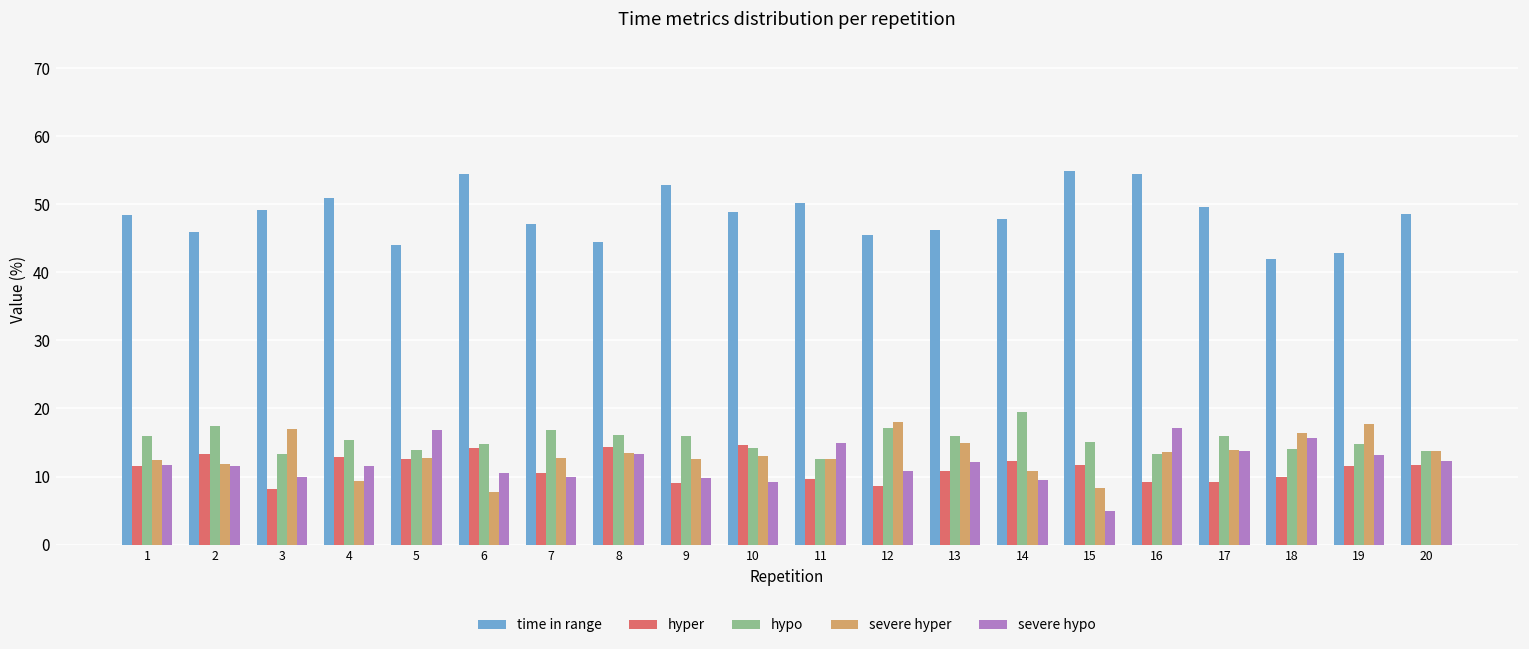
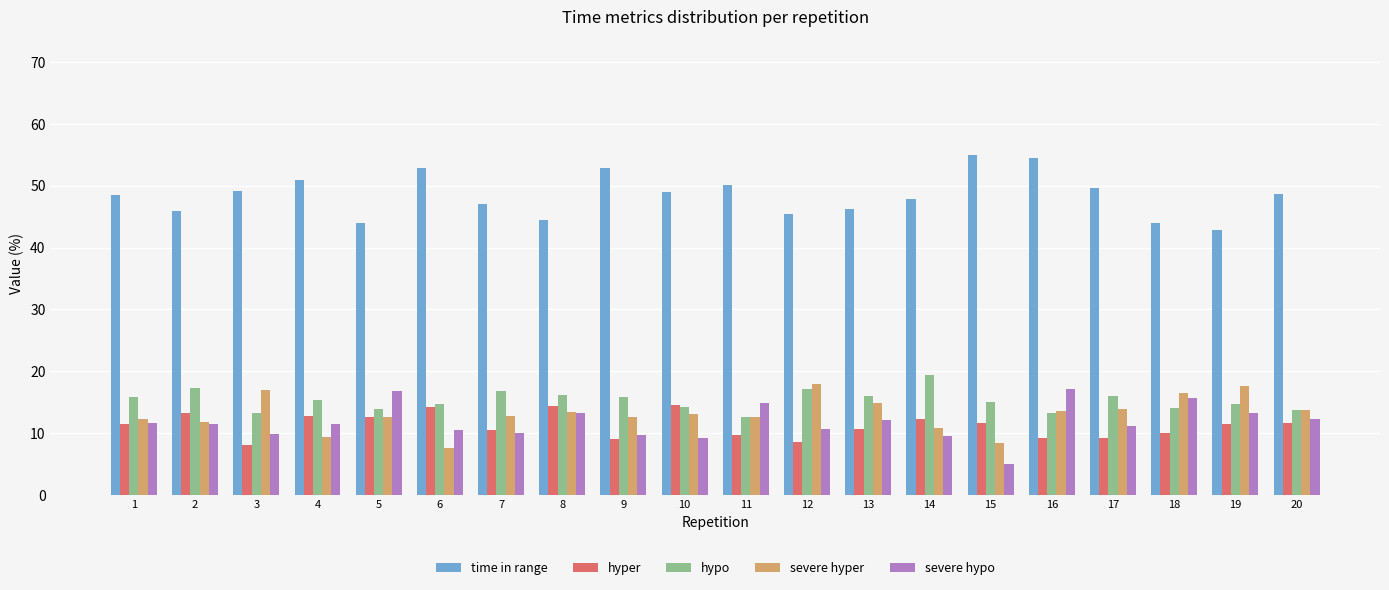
time in range, 6: 55 -> 53
severe hypo, 17: 14 -> 11
time in range, 18: 42 -> 44
